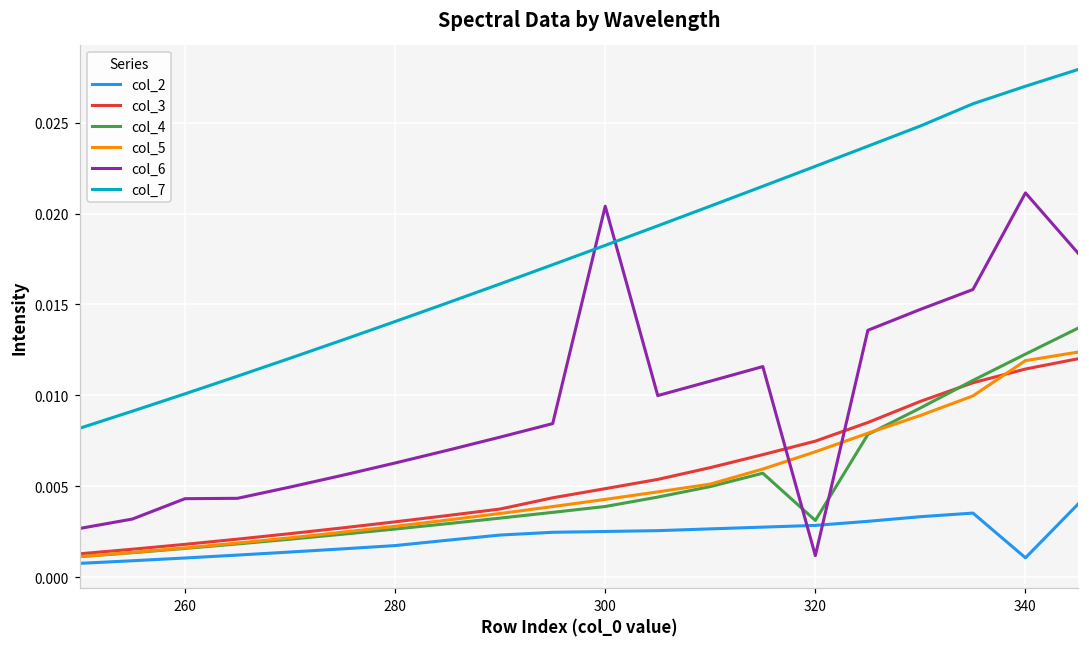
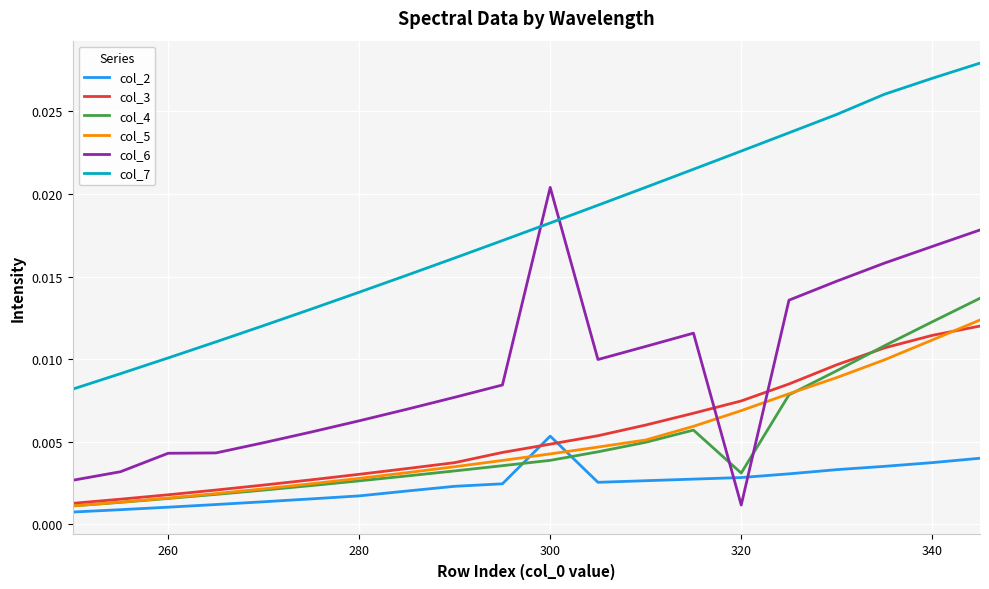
col_2, 300: 0.0025 -> 0.0053
col_2, 340: 0.0011 -> 0.0037
col_5, 340: 0.0119 -> 0.0112
col_6, 340: 0.0211 -> 0.0168
